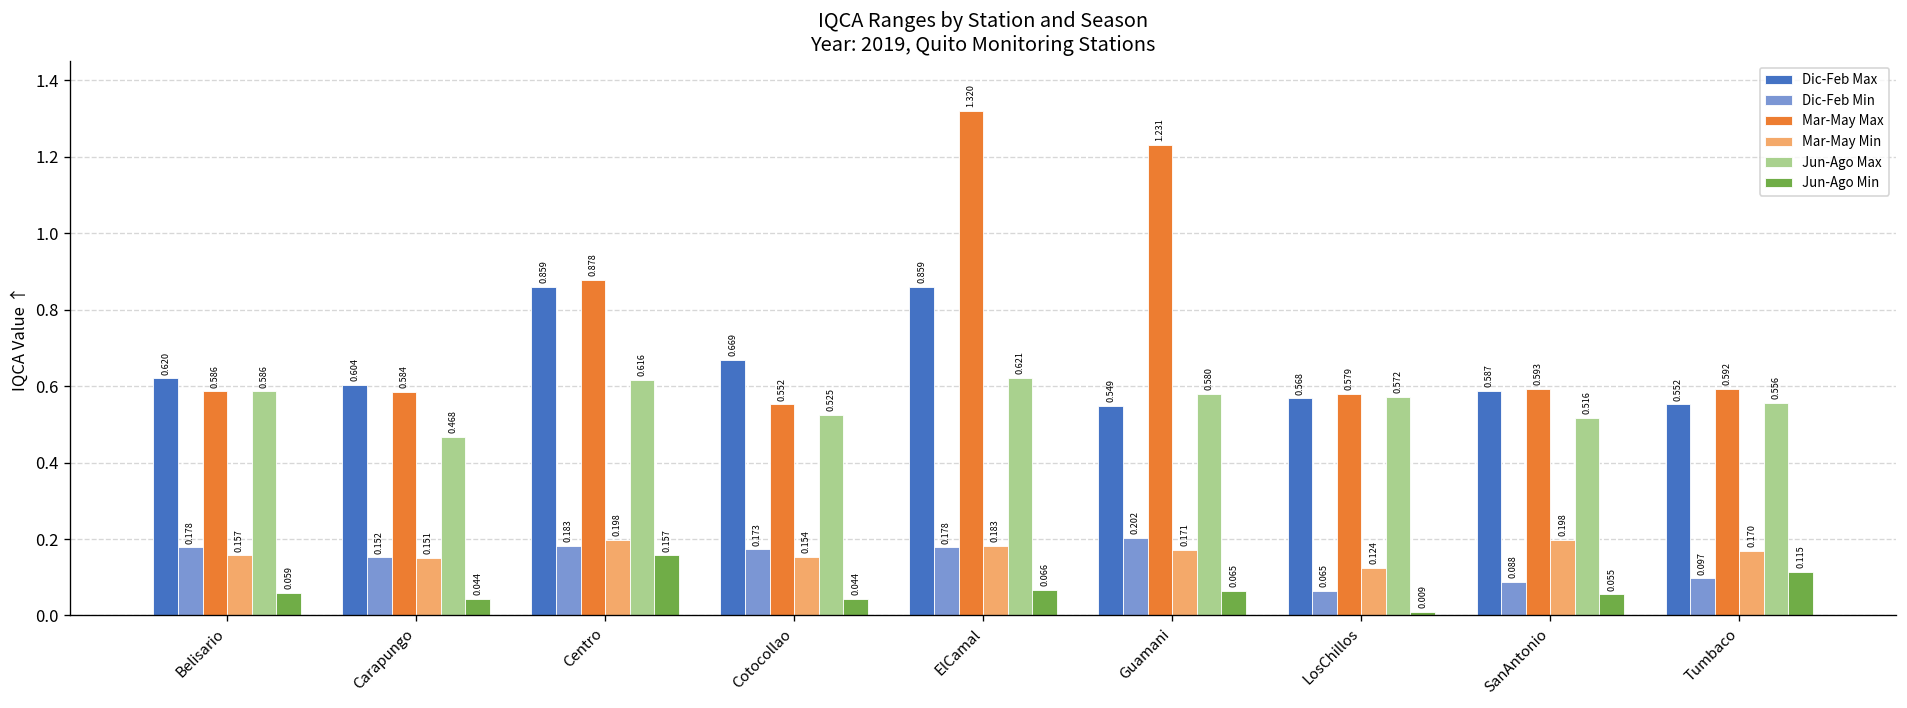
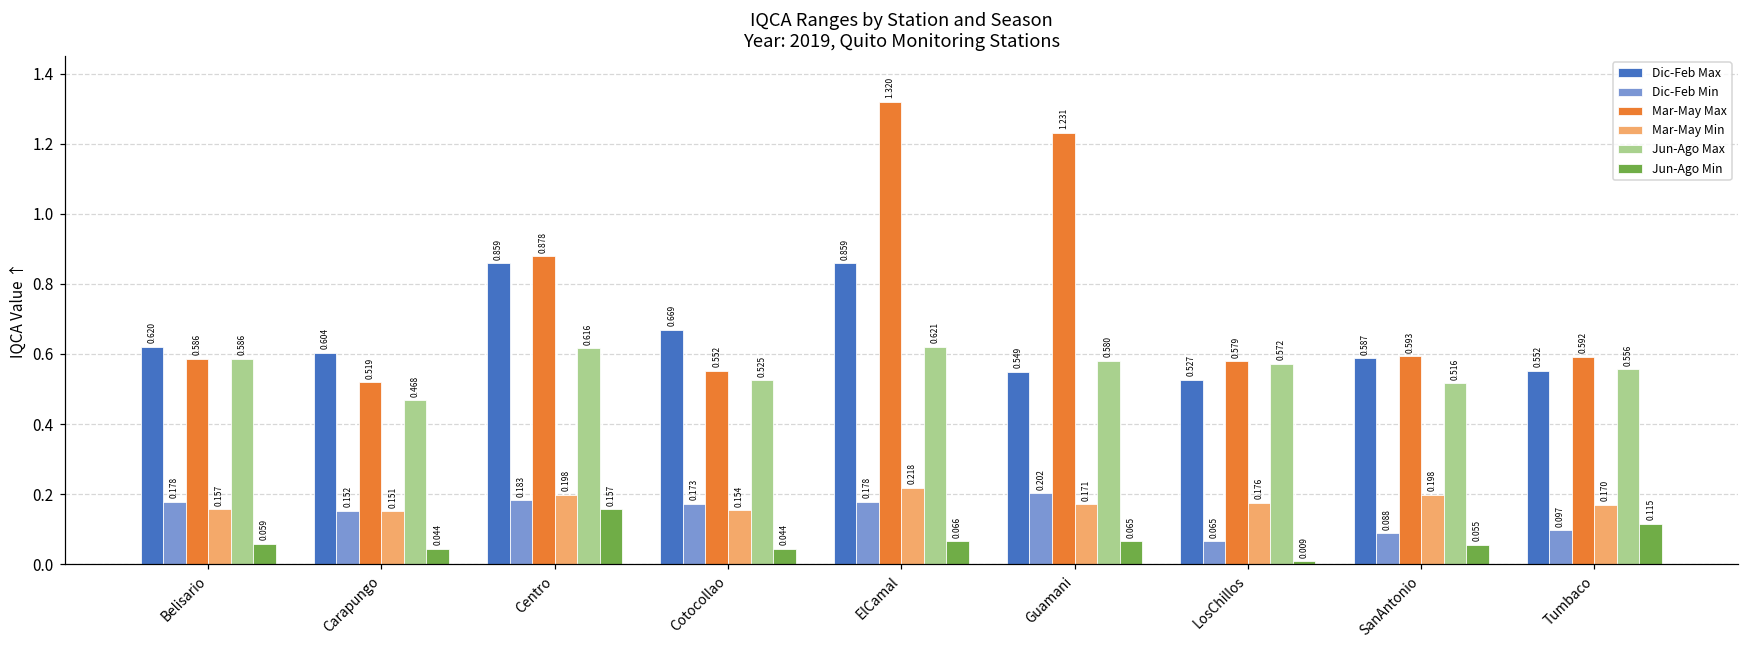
Mar-May Max, Carapungo: 0.584 -> 0.519
Mar-May Min, ElCamal: 0.183 -> 0.218
Dic-Feb Max, LosChillos: 0.568 -> 0.527
Mar-May Min, LosChillos: 0.124 -> 0.176
